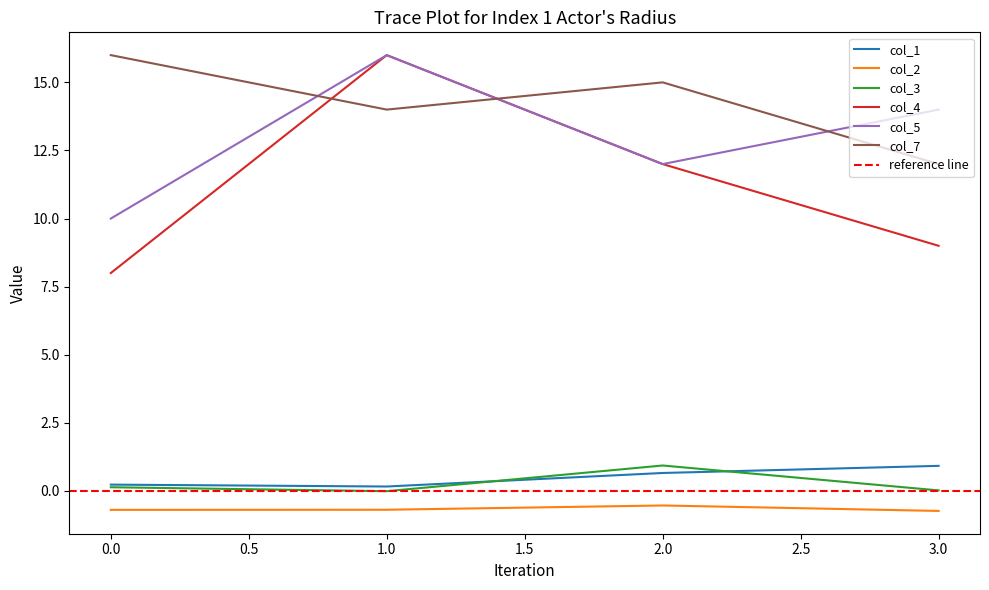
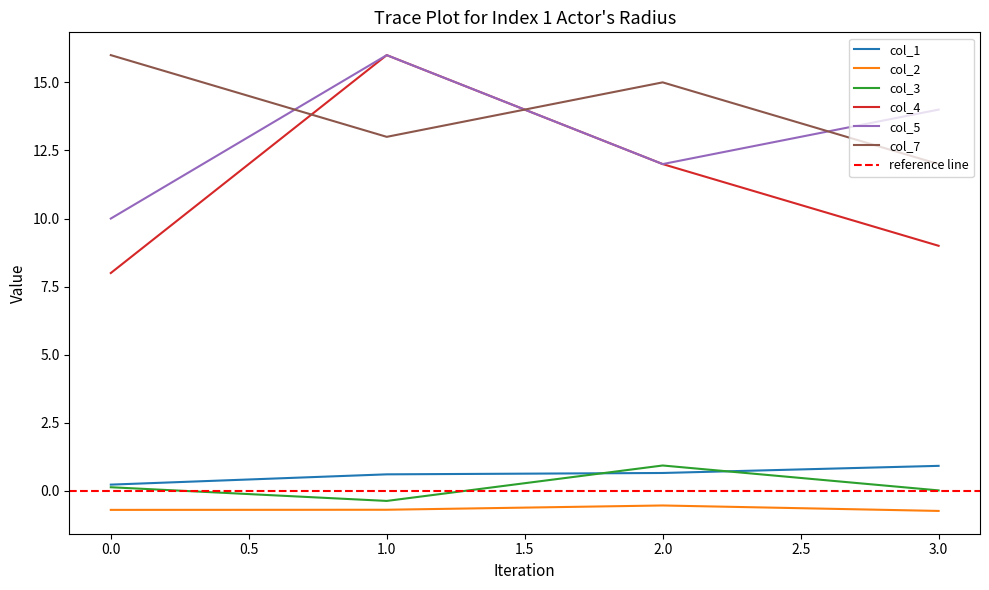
col_1, 1.0: 0.2 -> 0.6
col_3, 1.0: 0.0 -> -0.4
col_7, 1.0: 14 -> 13
